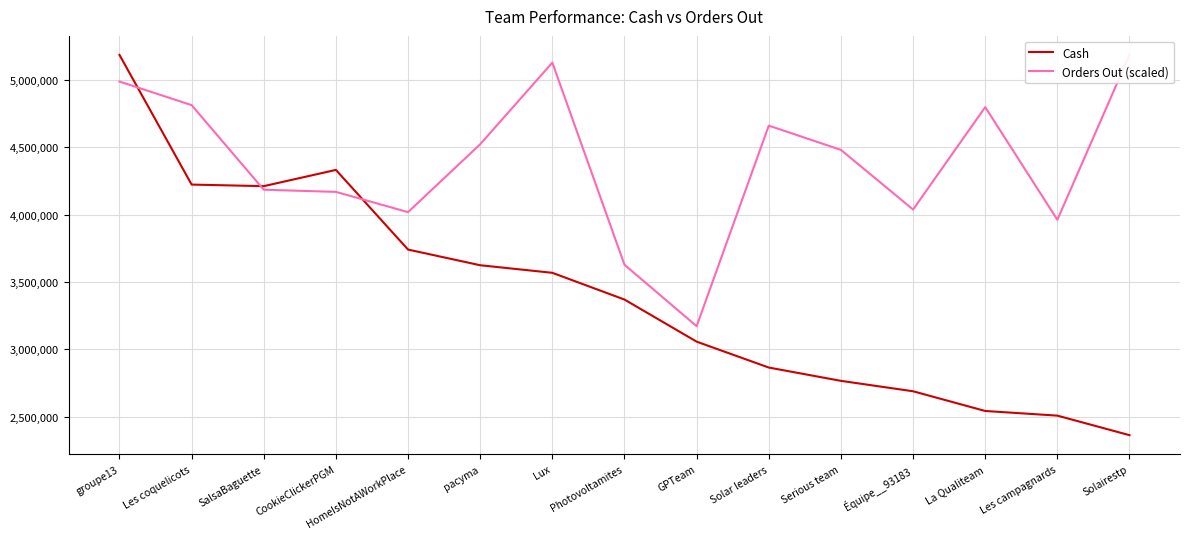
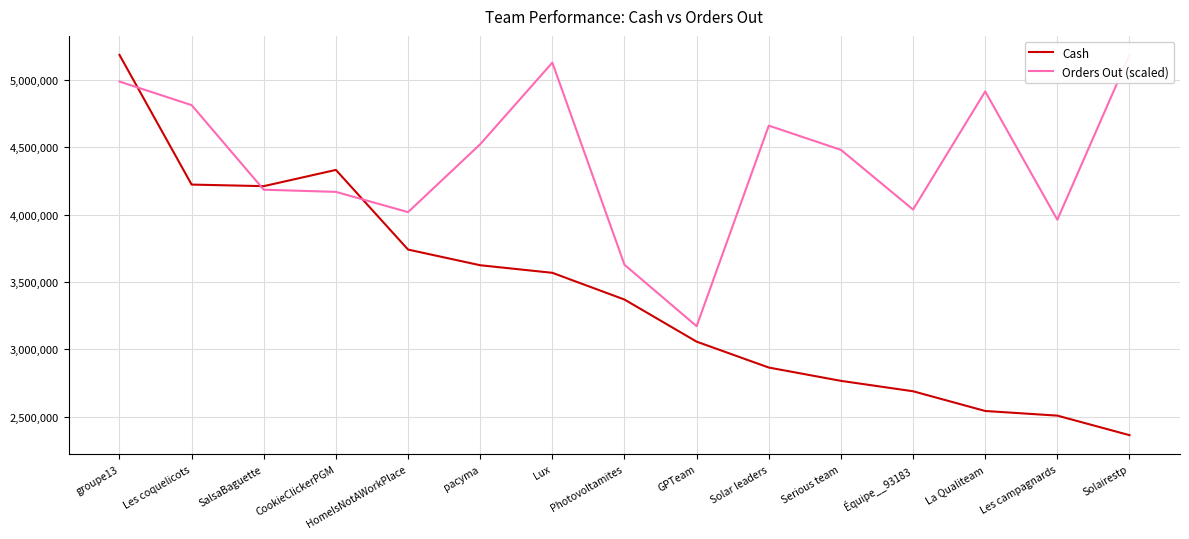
Orders Out (scaled), La Qualiteam: 4,800,000 -> 4,910,000
